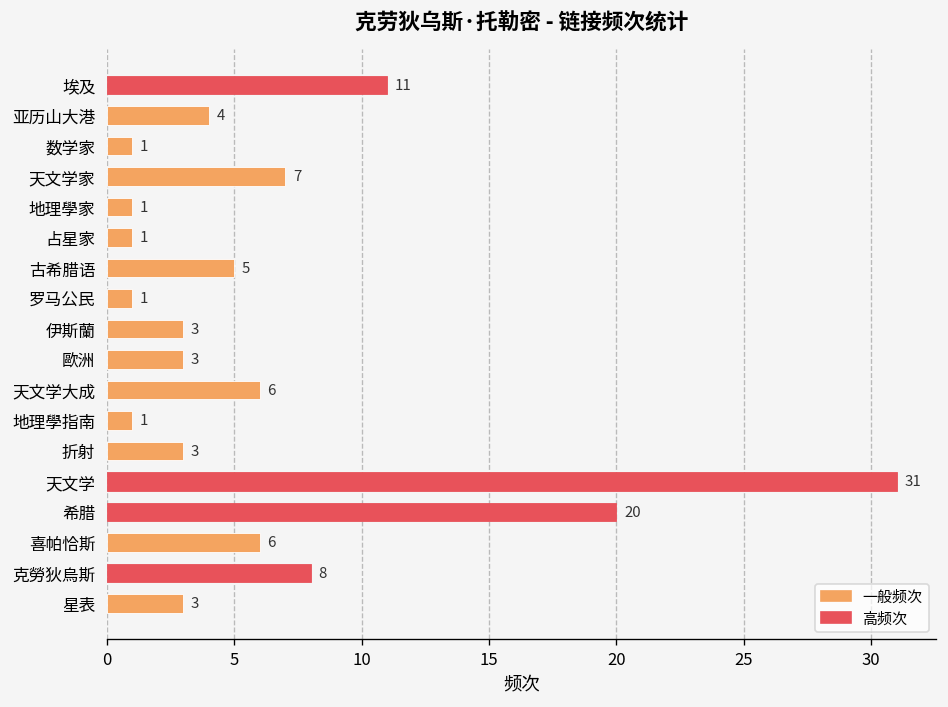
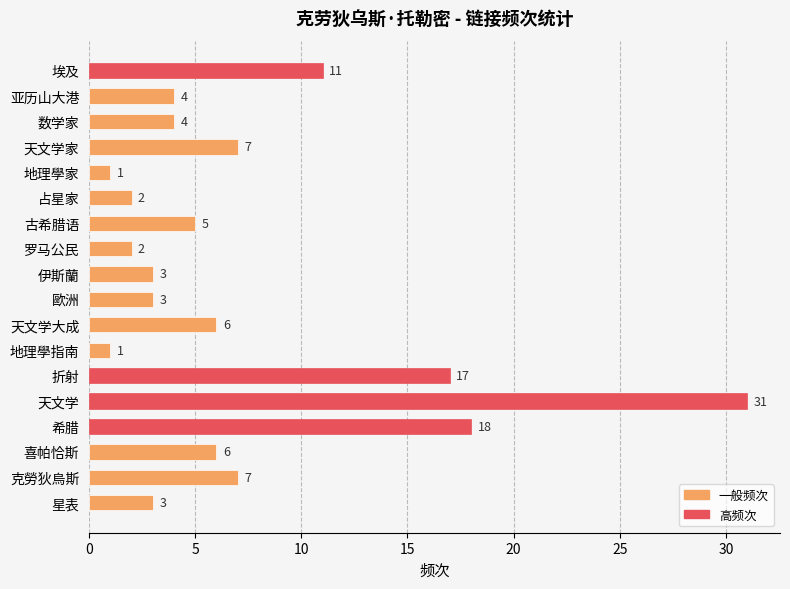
数学家: 1 -> 4
占星家: 1 -> 2
罗马公民: 1 -> 2
折射: 3 -> 17
希腊: 20 -> 18
克勞狄烏斯: 8 -> 7
